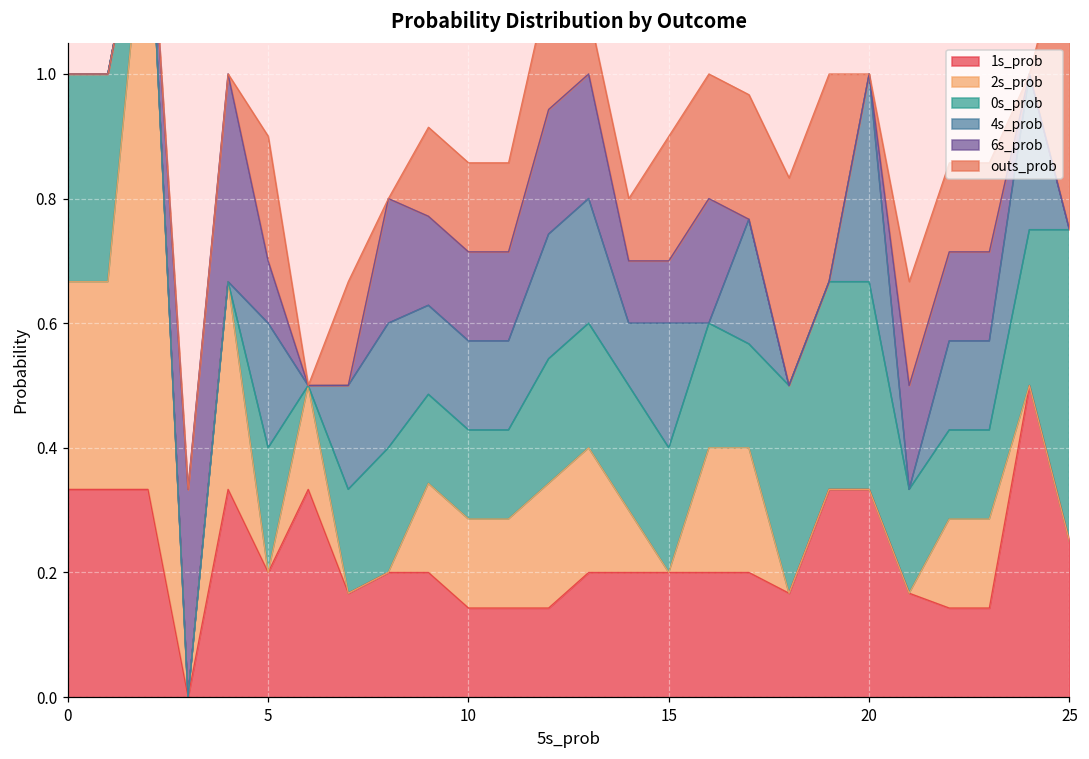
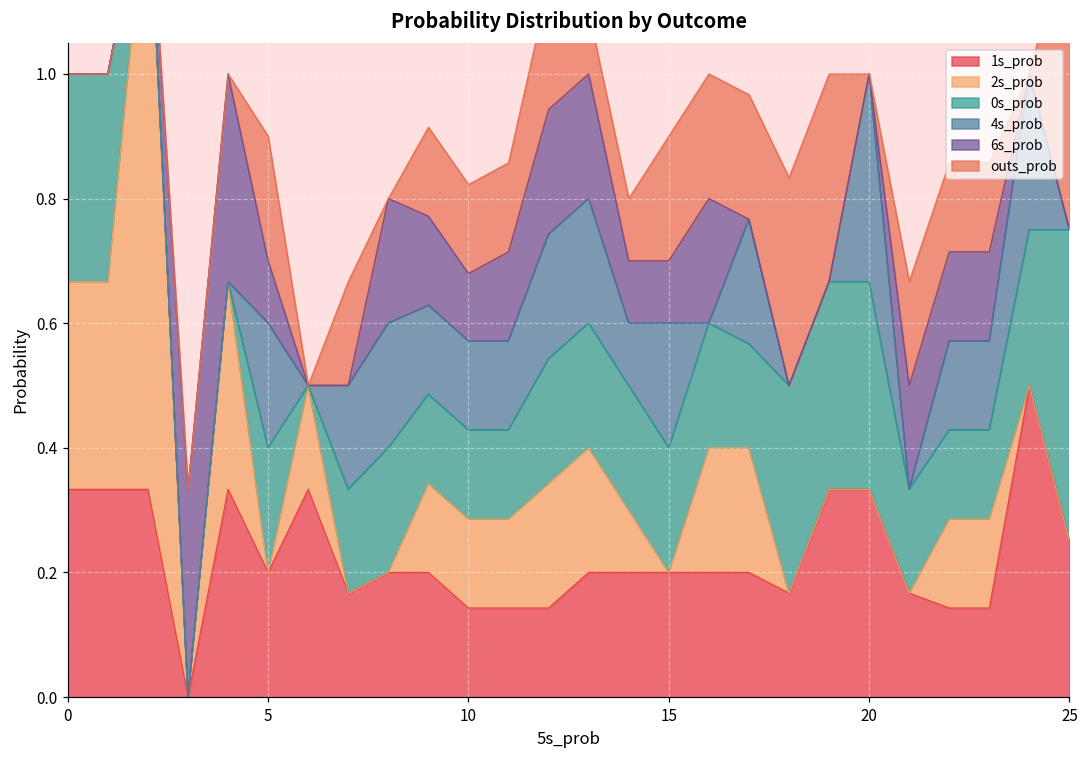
6s_prob, 10: 0.14 -> 0.11
